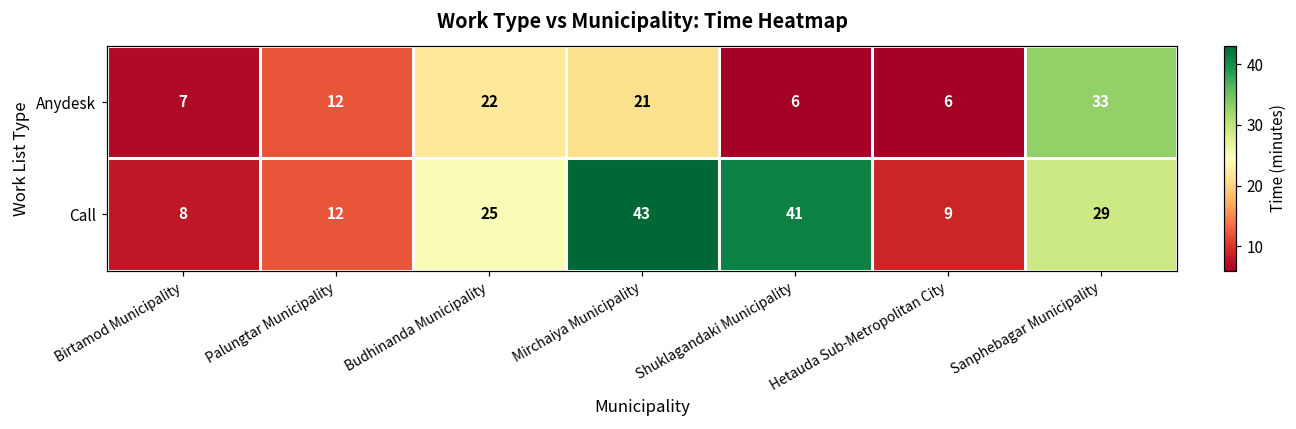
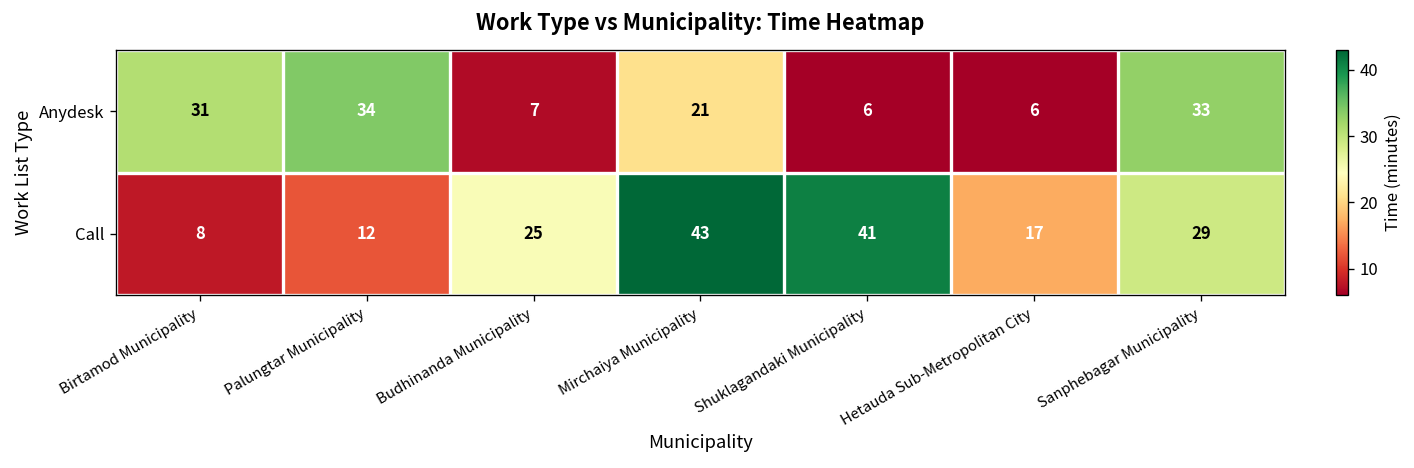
Anydesk, Birtamod Municipality: 7 -> 31
Anydesk, Palungtar Municipality: 12 -> 34
Anydesk, Budhinanda Municipality: 22 -> 7
Call, Hetauda Sub-Metropolitan City: 9 -> 17
